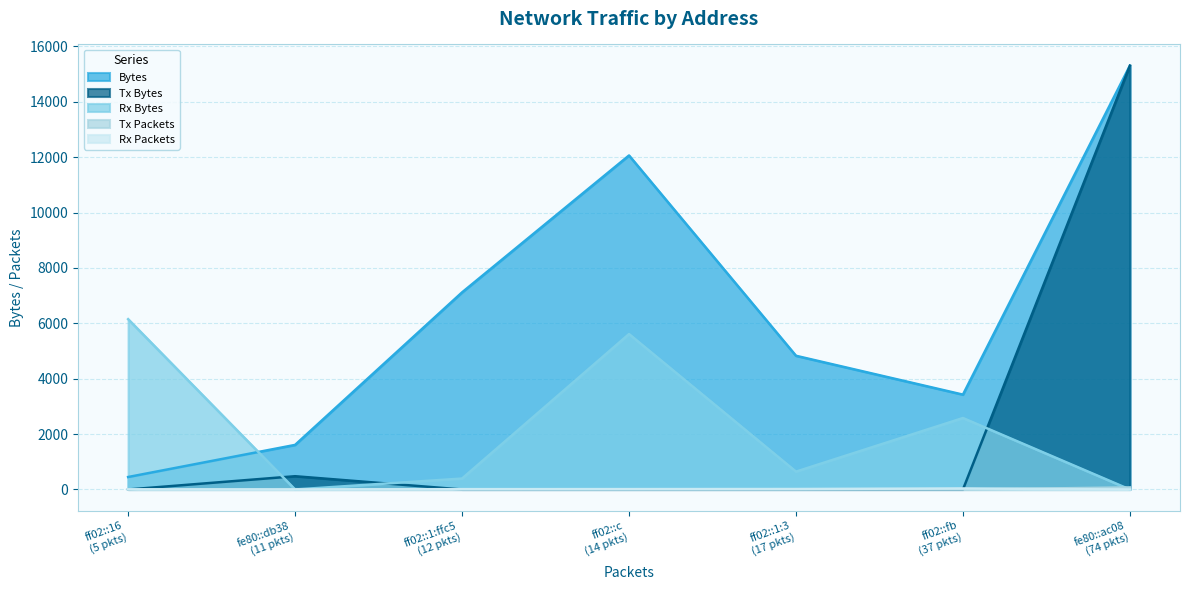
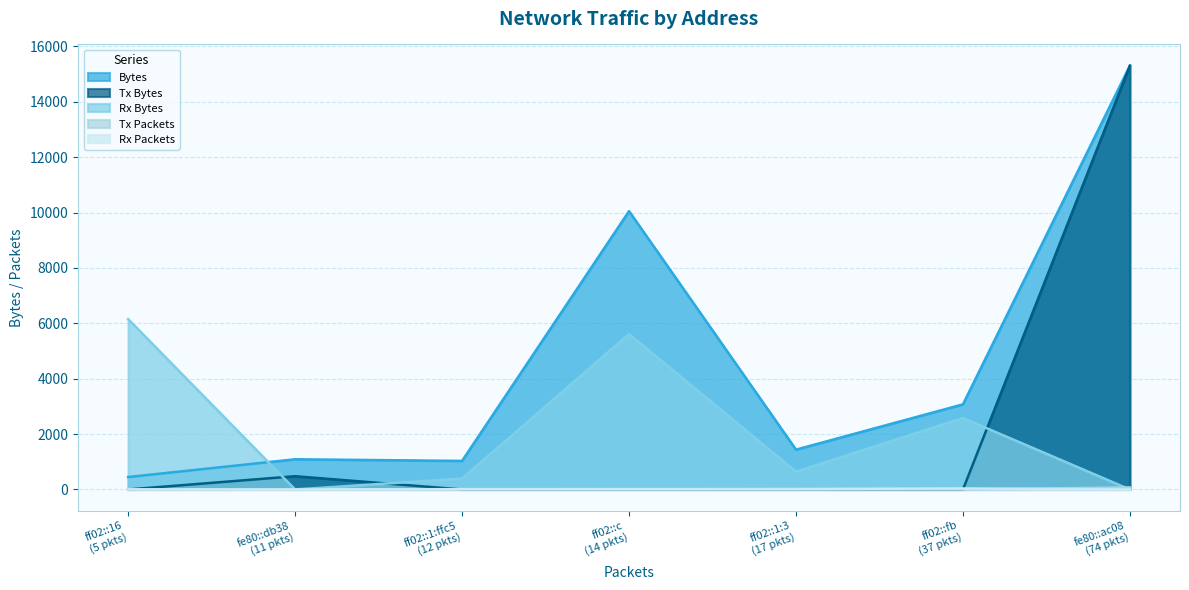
Bytes, fe80::db38 (11 pkts): 1600 -> 1100
Bytes, ff02::1:ffc5 (12 pkts): 7100 -> 1000
Bytes, ff02::c (14 pkts): 12100 -> 10100
Bytes, ff02::1:3 (17 pkts): 4800 -> 1400
Bytes, ff02::fb (37 pkts): 3400 -> 3100
